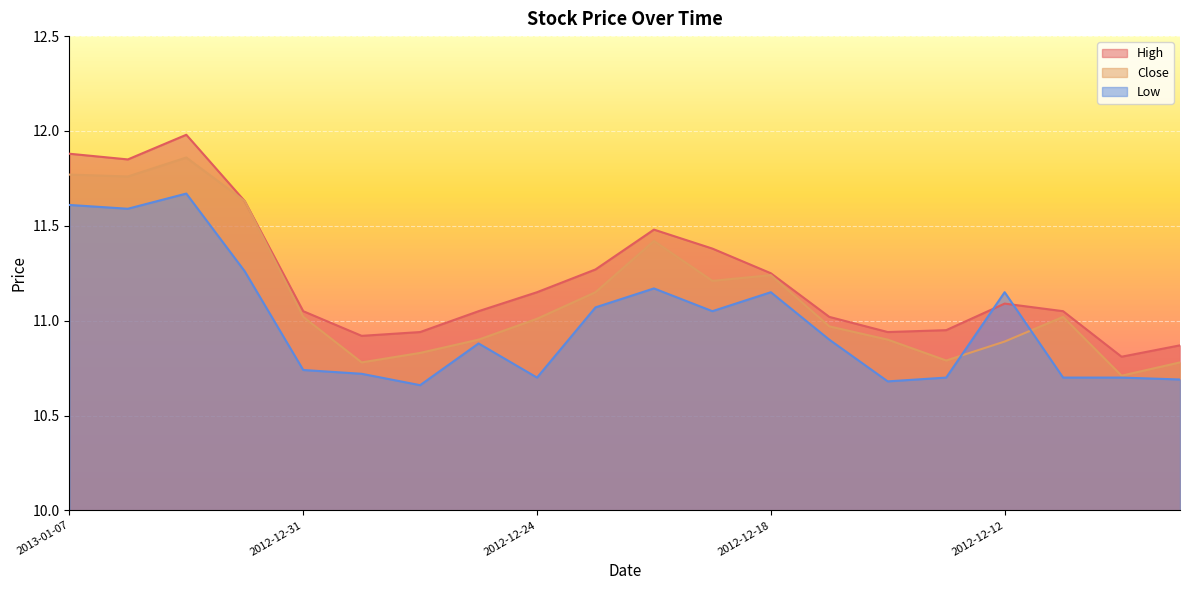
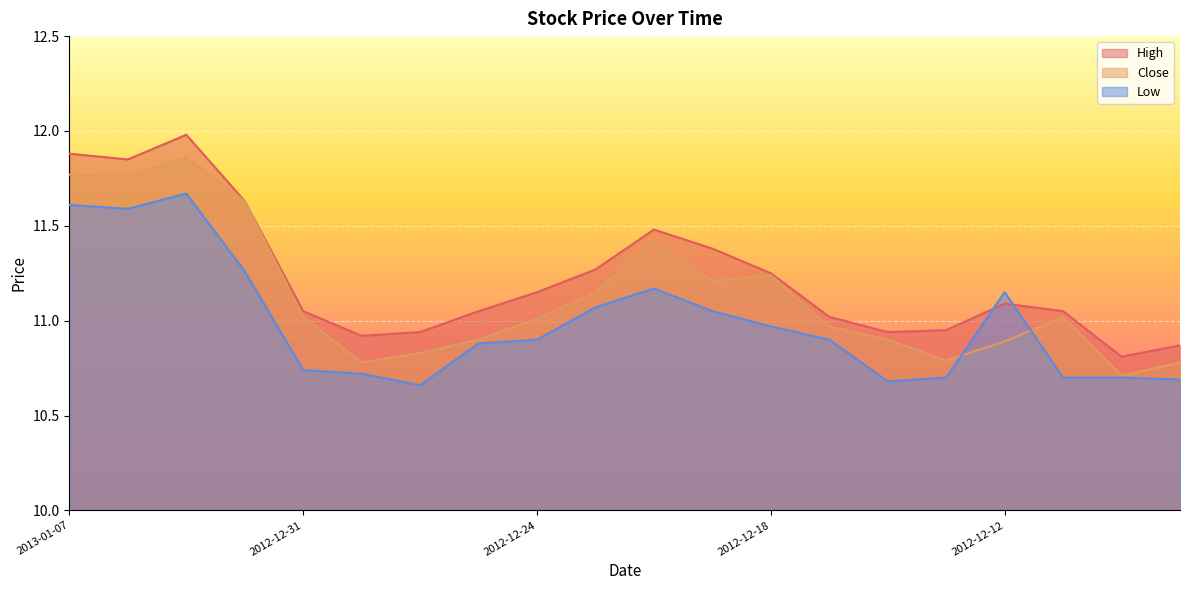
Low, 2012-12-24: 10.7 -> 10.9
Low, 2012-12-18: 11.15 -> 10.97
